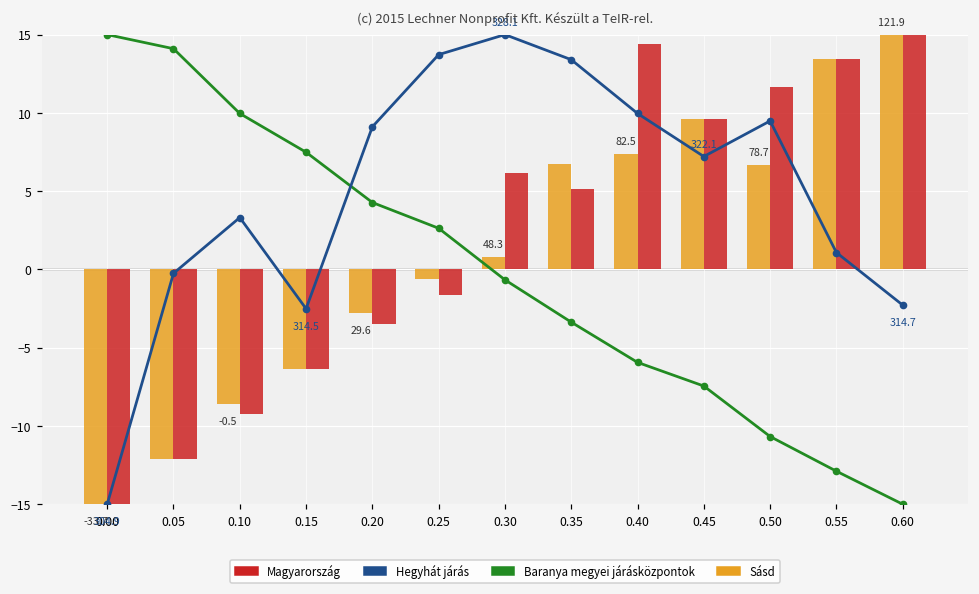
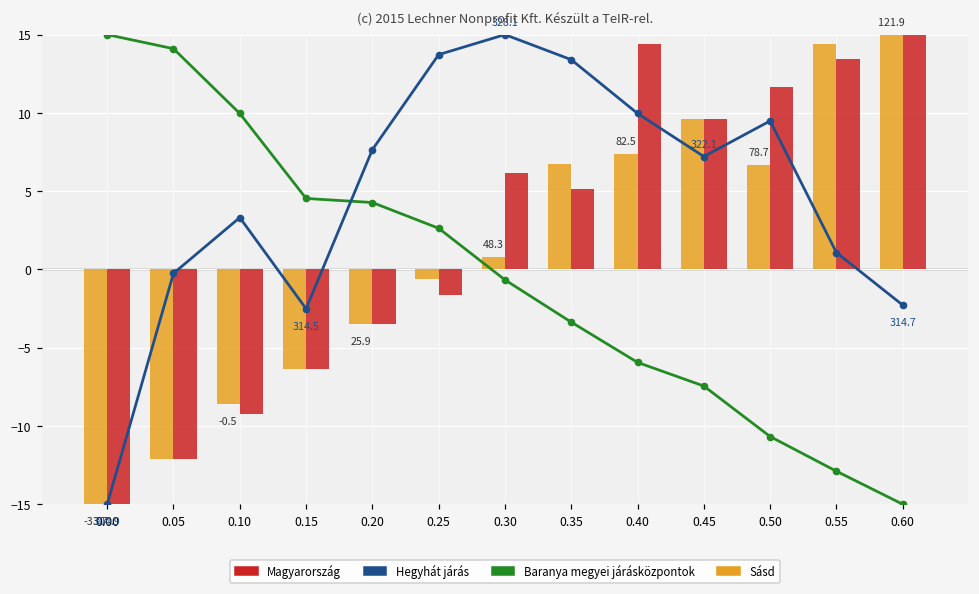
Baranya megyei járásközpontok, 0.15: 7.5 -> 4.5
Sásd, 0.20: 29.6 -> 25.9
Hegyhát járás, 0.20: 9.1 -> 7.7
Sásd, 0.55: 13.4 -> 14.4
